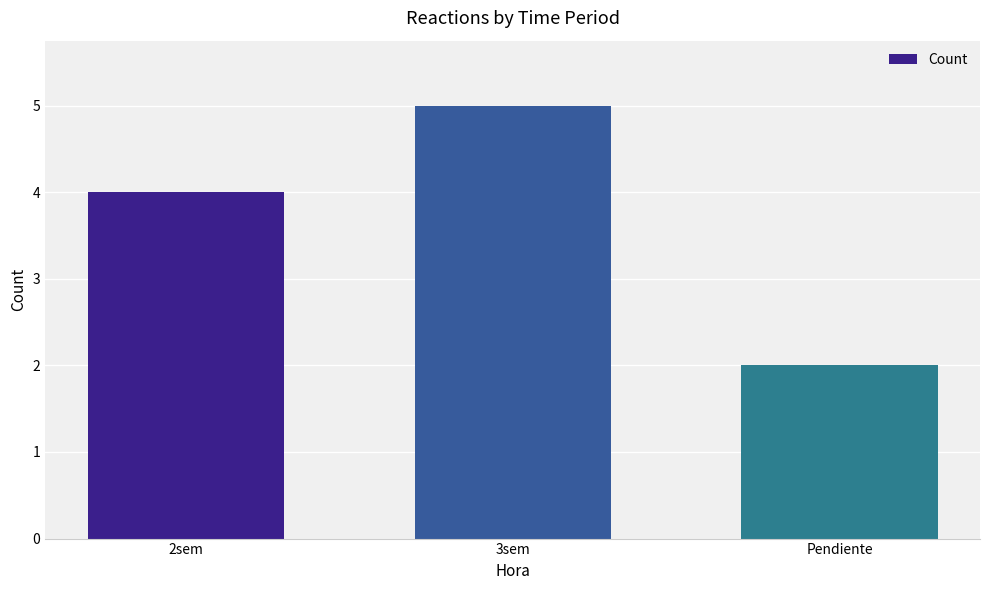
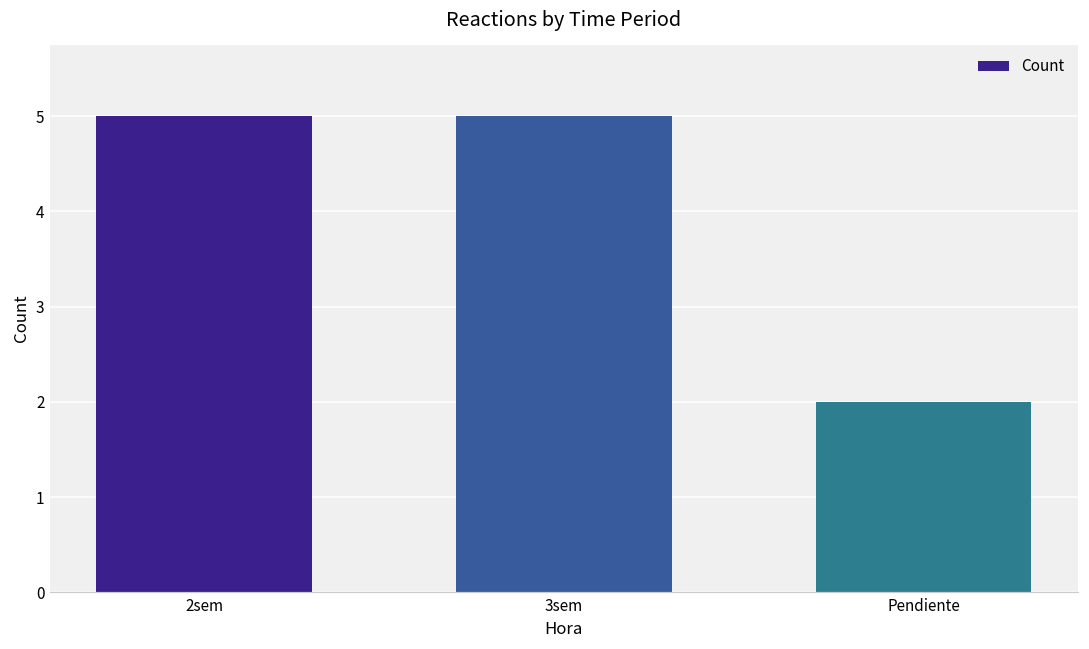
2sem: 4 -> 5
